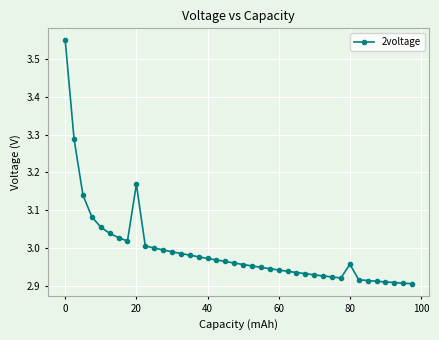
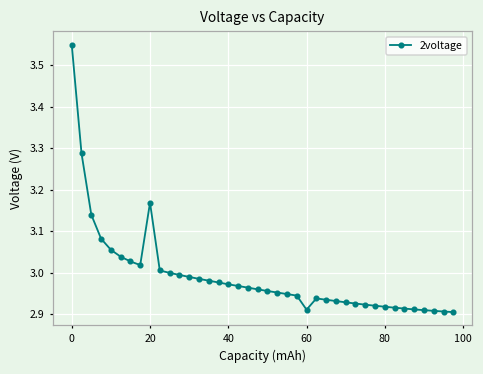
60: 2.94 -> 2.91
80: 2.96 -> 2.92
